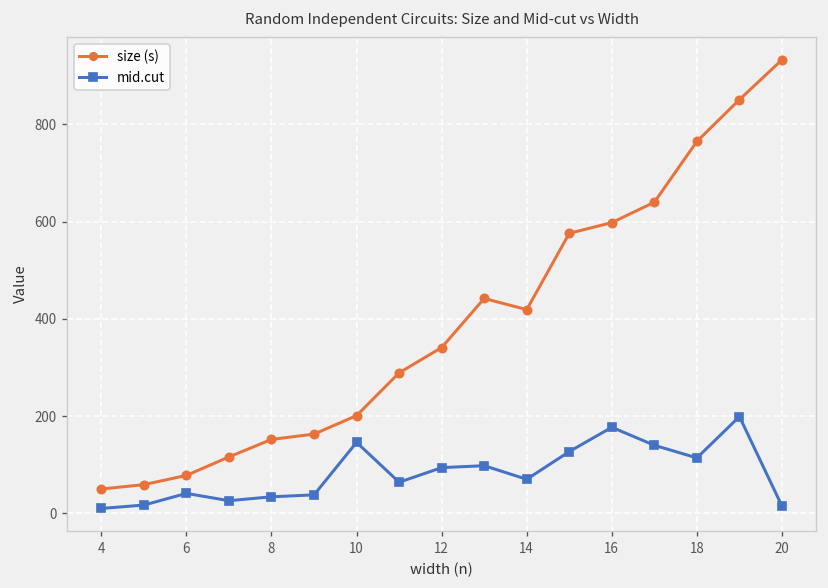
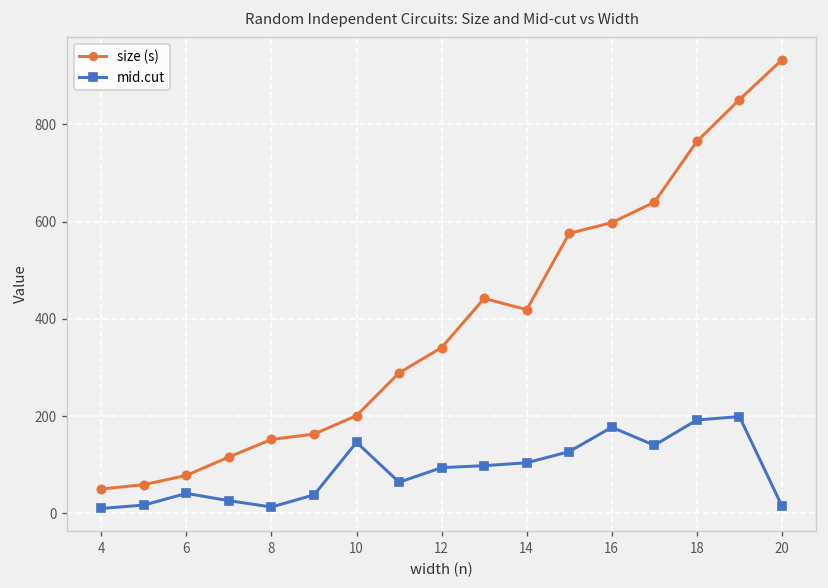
mid.cut, 8: 30 -> 10
mid.cut, 14: 70 -> 100
mid.cut, 18: 110 -> 190
